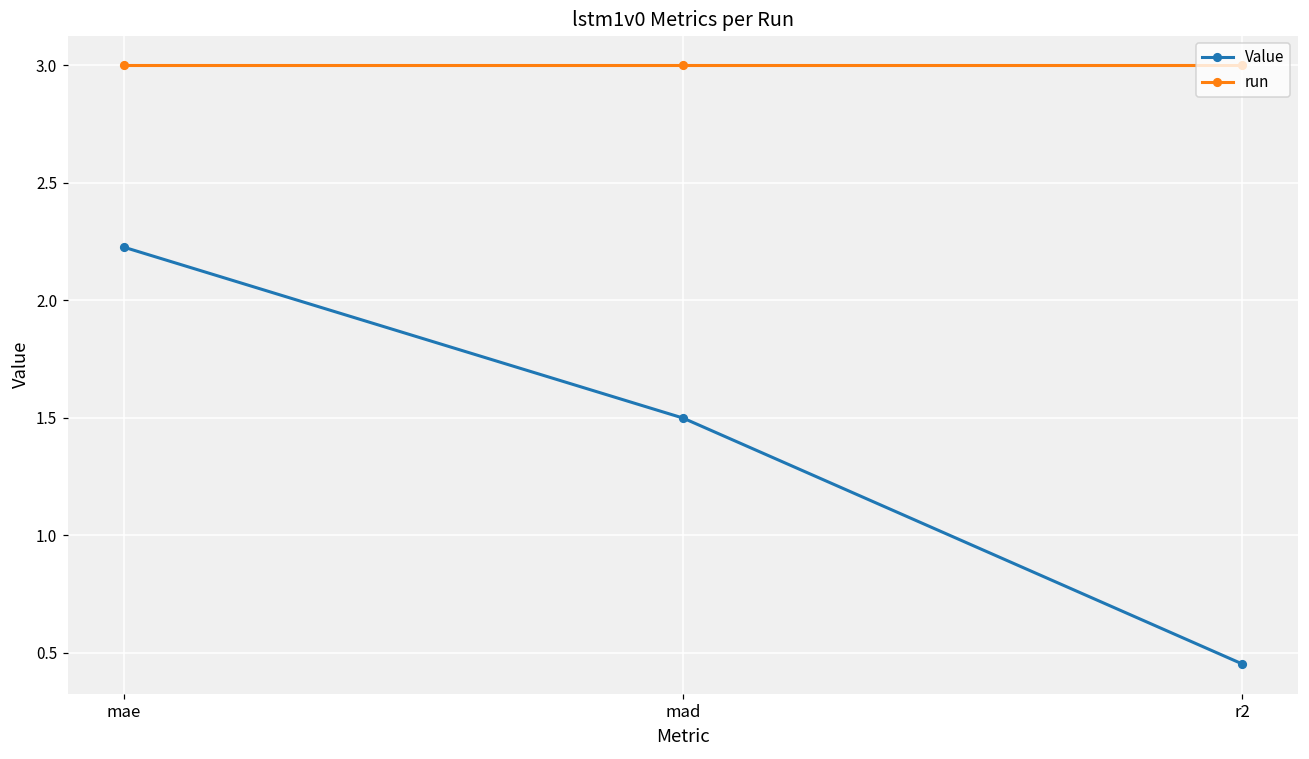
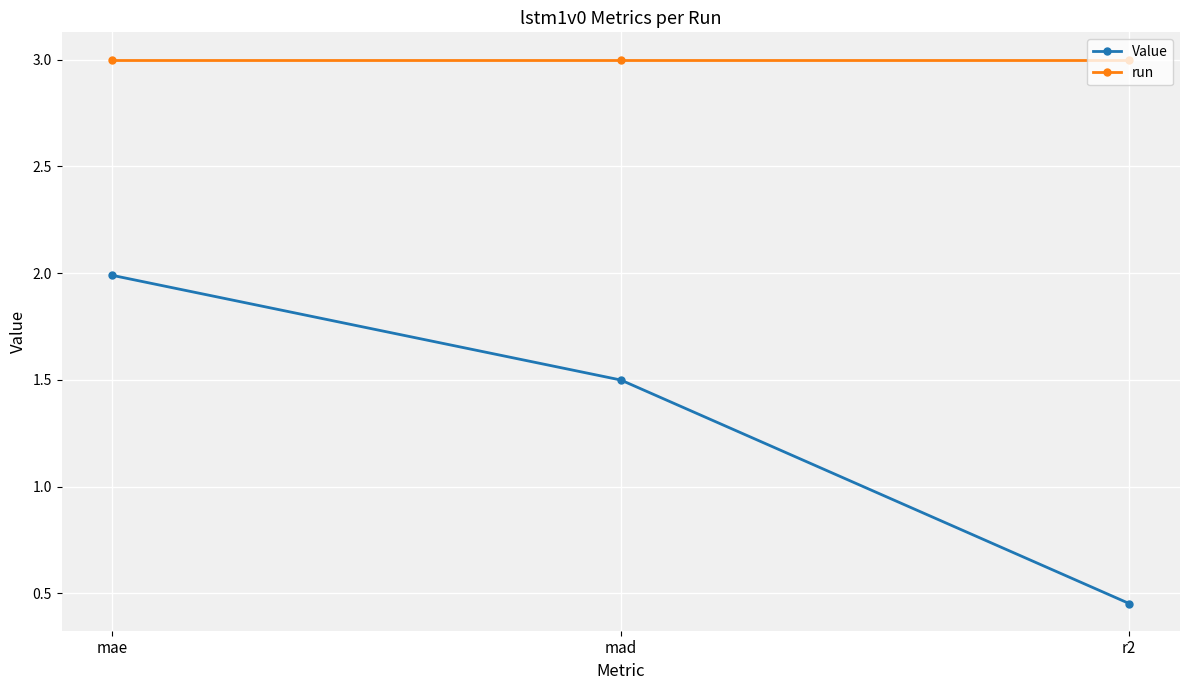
Value, mae: 2.23 -> 1.99
